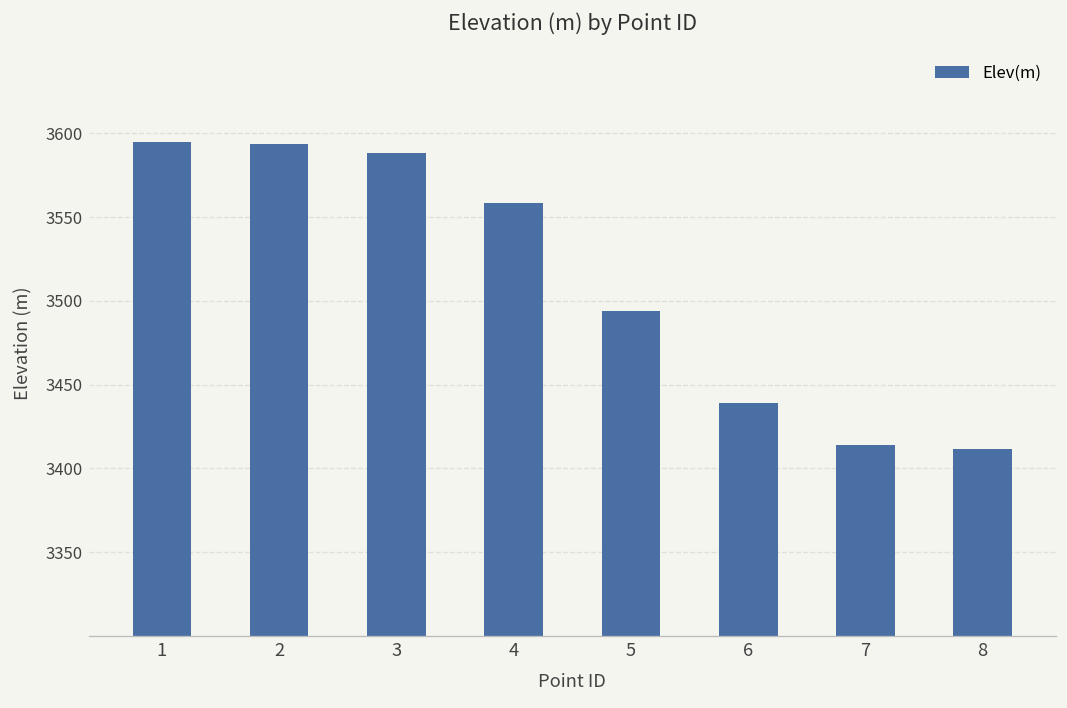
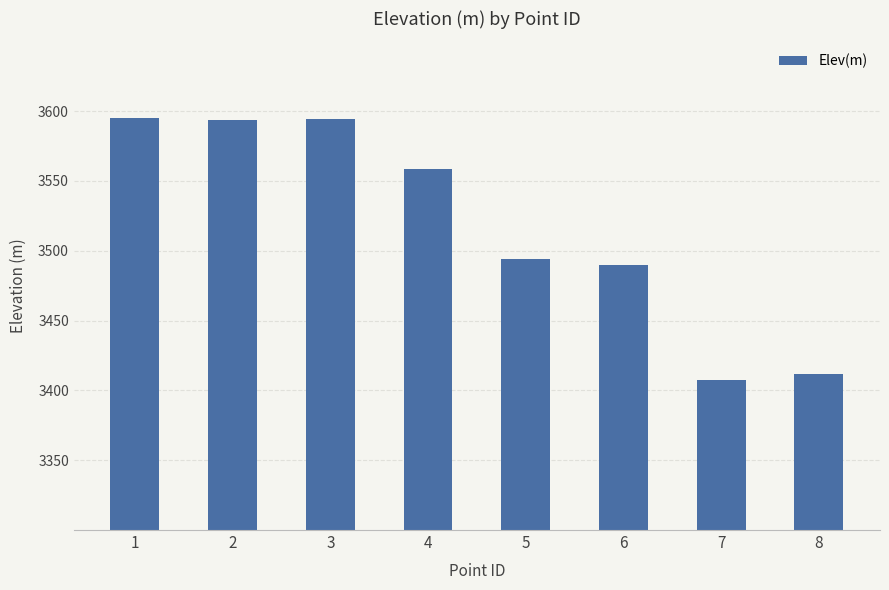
3: 3589 -> 3594
6: 3439 -> 3490
7: 3414 -> 3408
